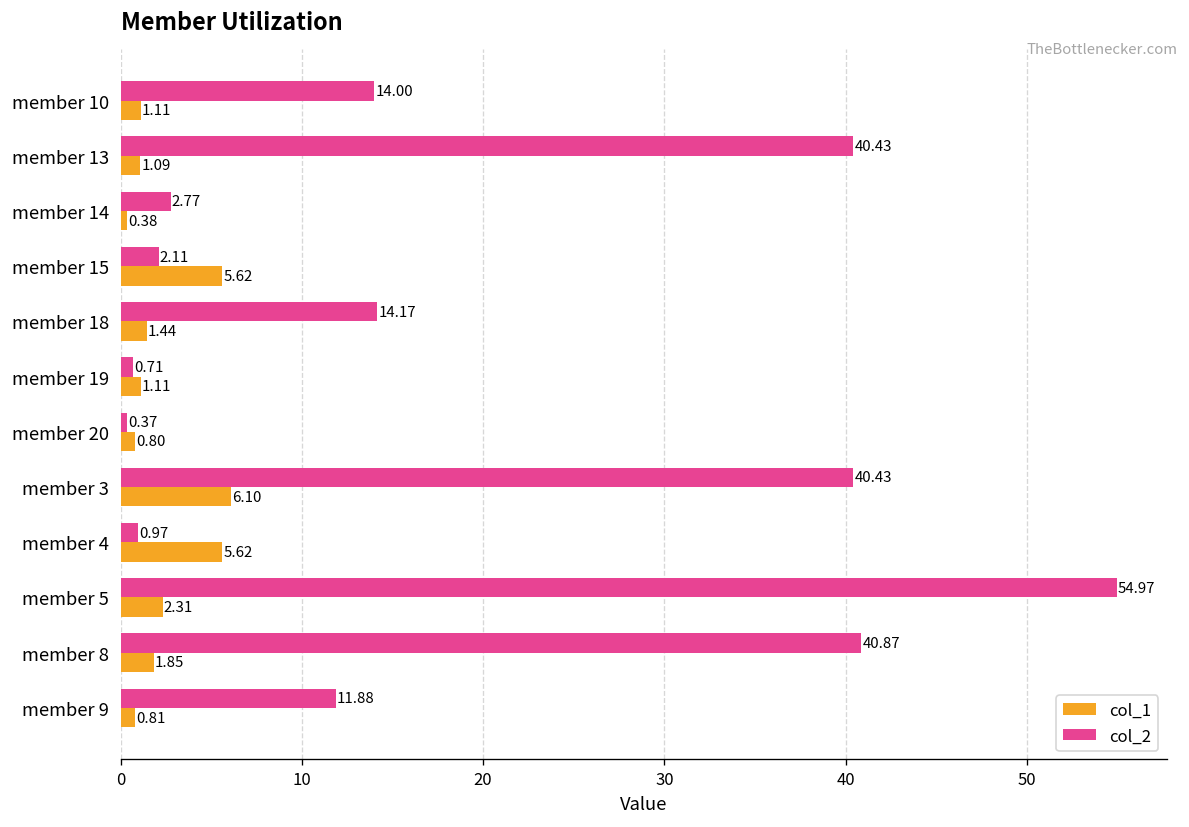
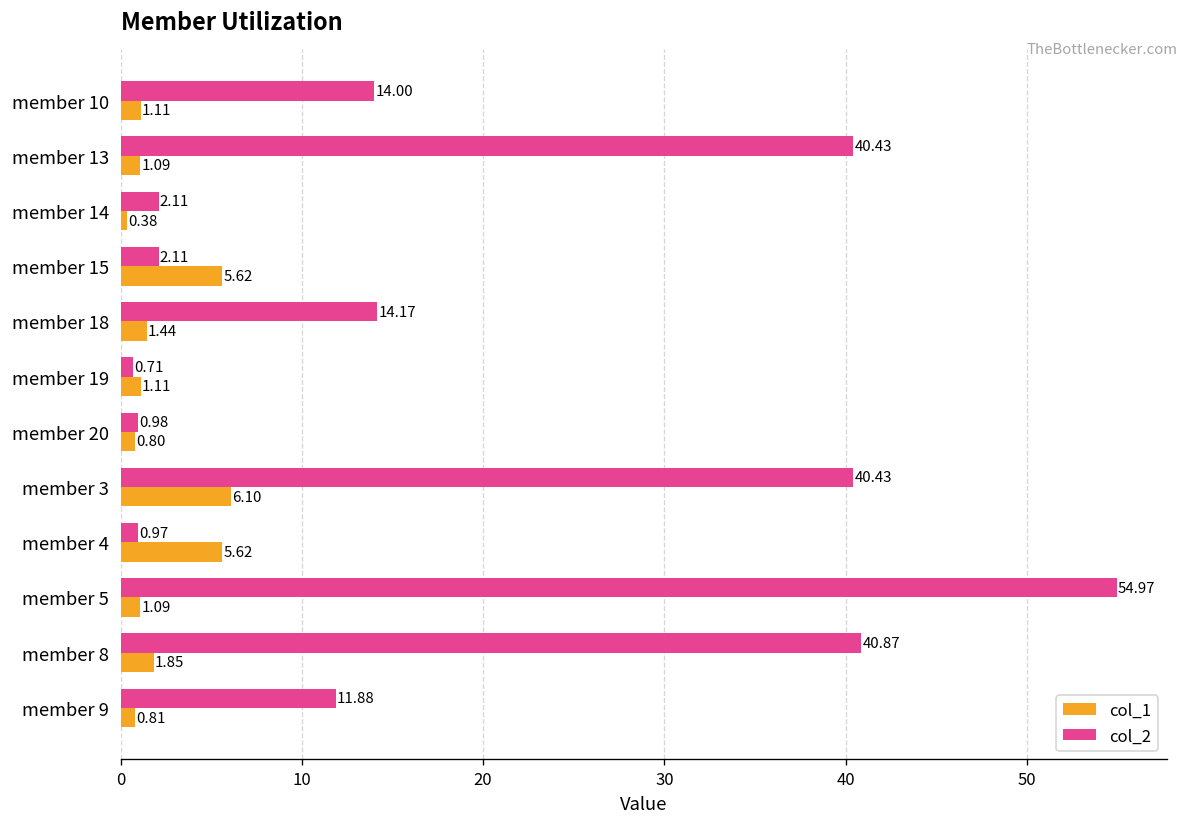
col_2, member 14: 2.77 -> 2.11
col_2, member 20: 0.37 -> 0.98
col_1, member 5: 2.31 -> 1.09
